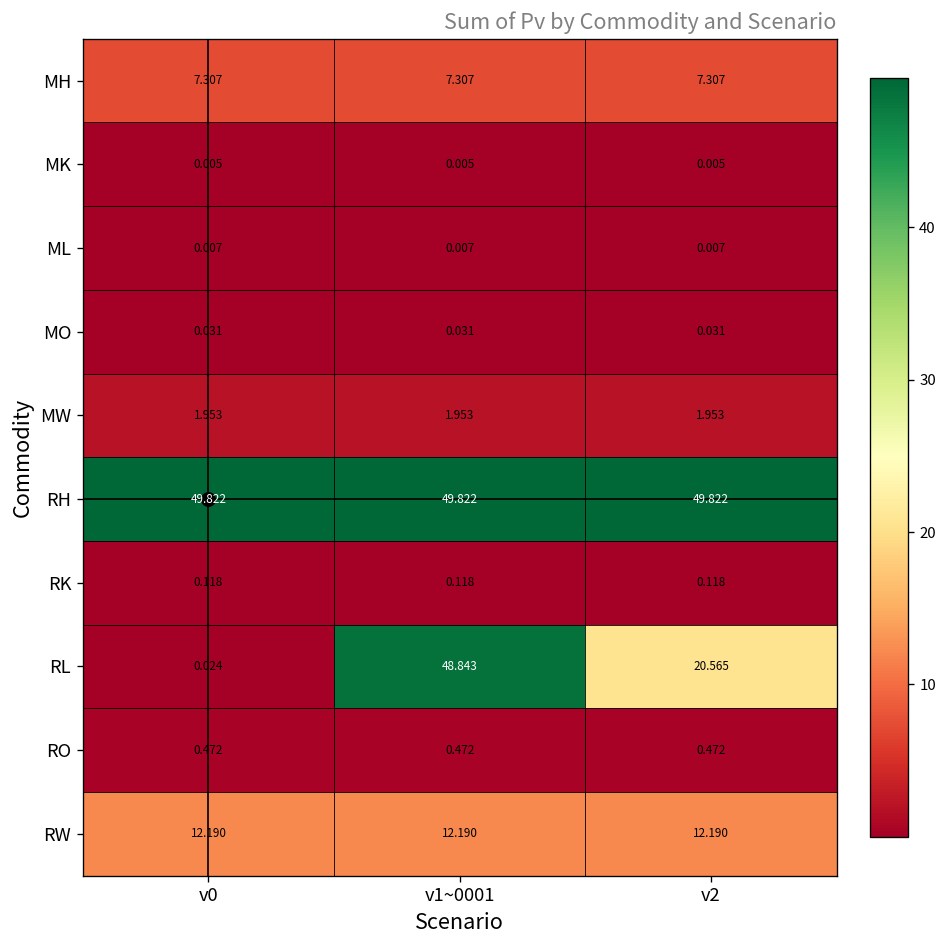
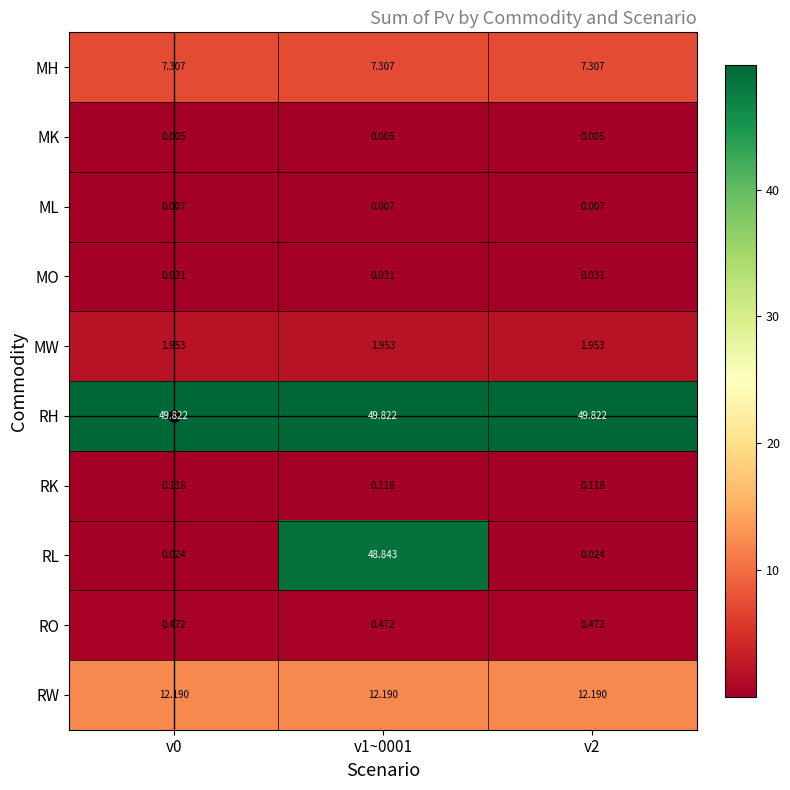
RL, v2: 20.565 -> 0.024
